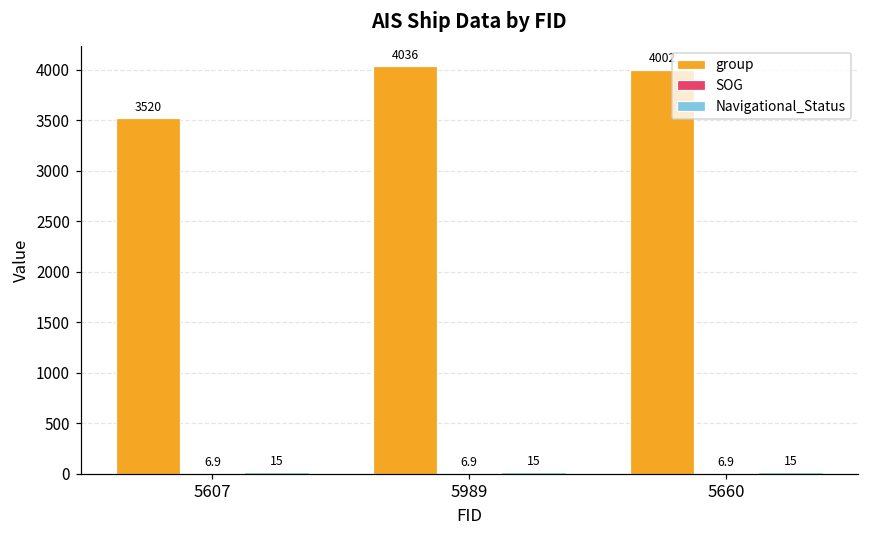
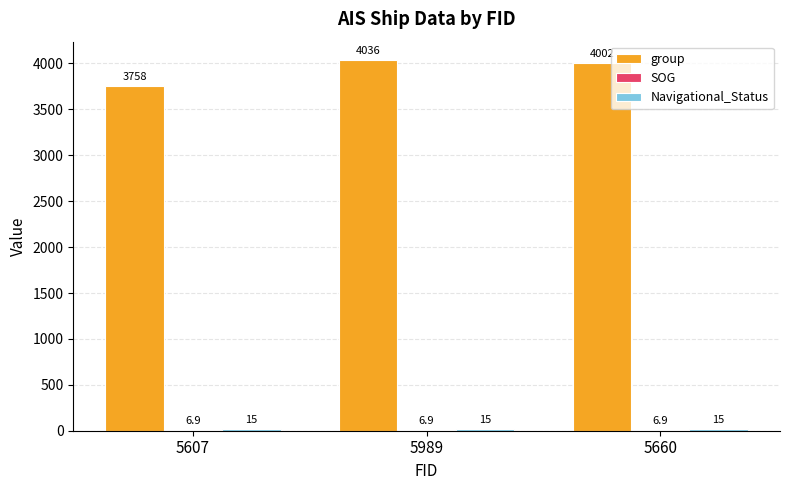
group, 5607: 3520 -> 3758
